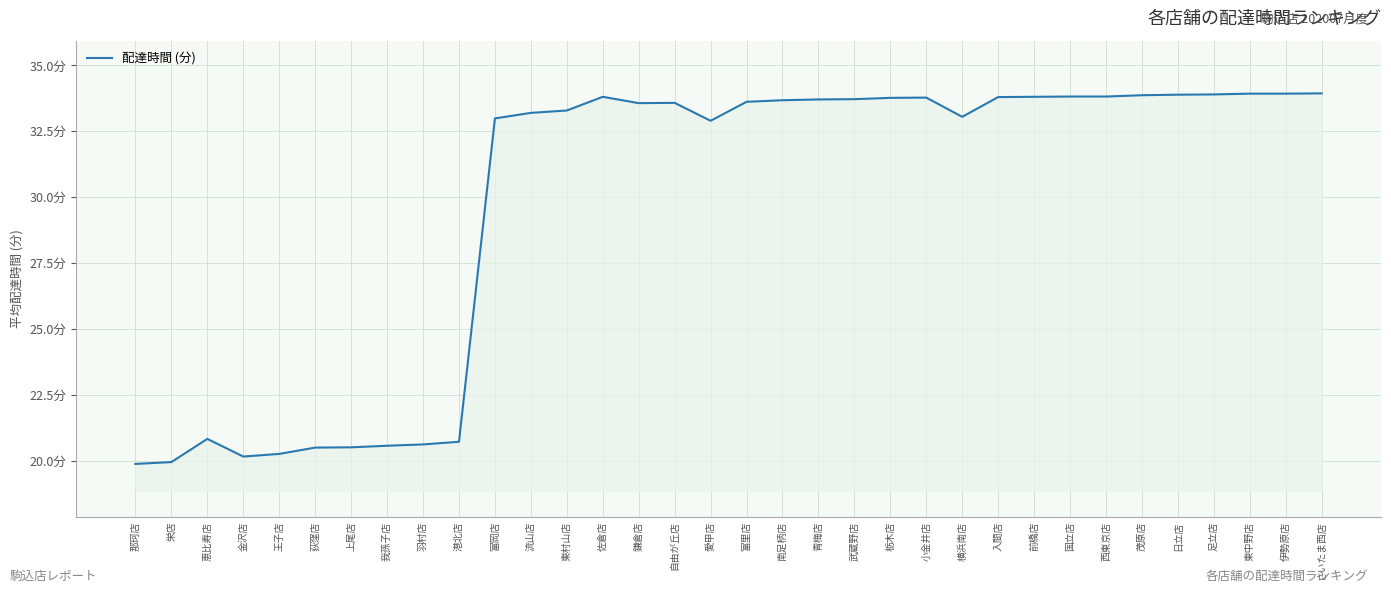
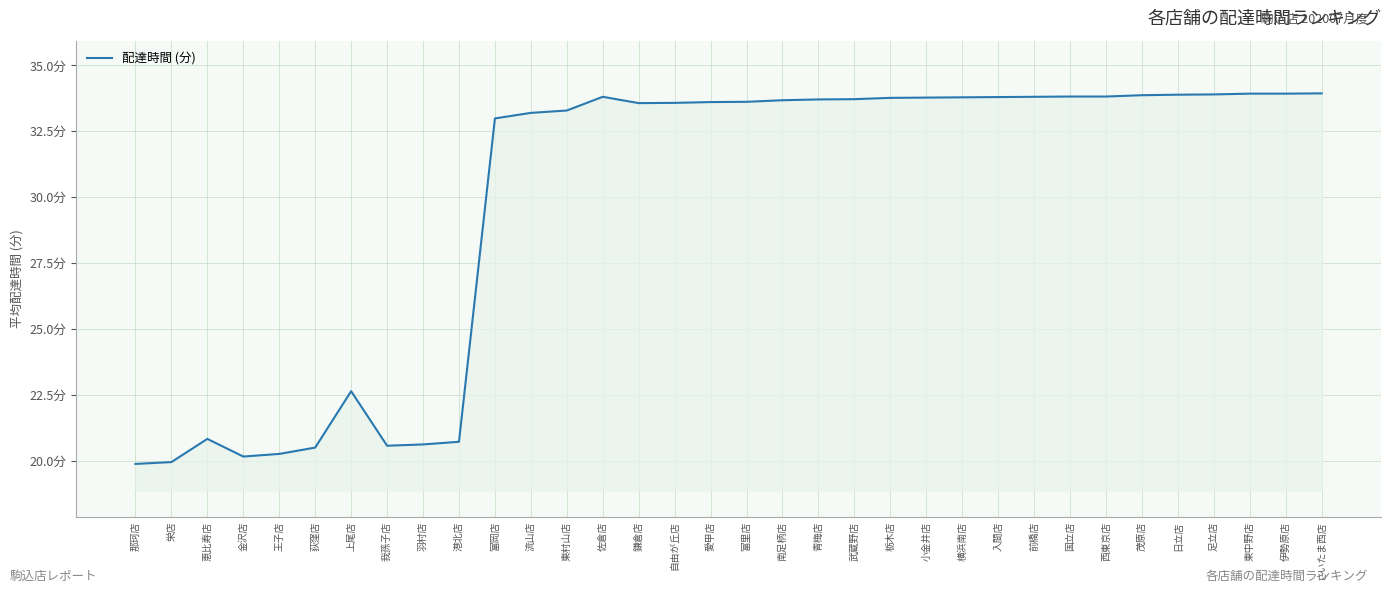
上尾店: 20.5分 -> 22.6分
愛甲店: 32.9分 -> 33.6分
横浜南店: 33.1分 -> 33.8分
